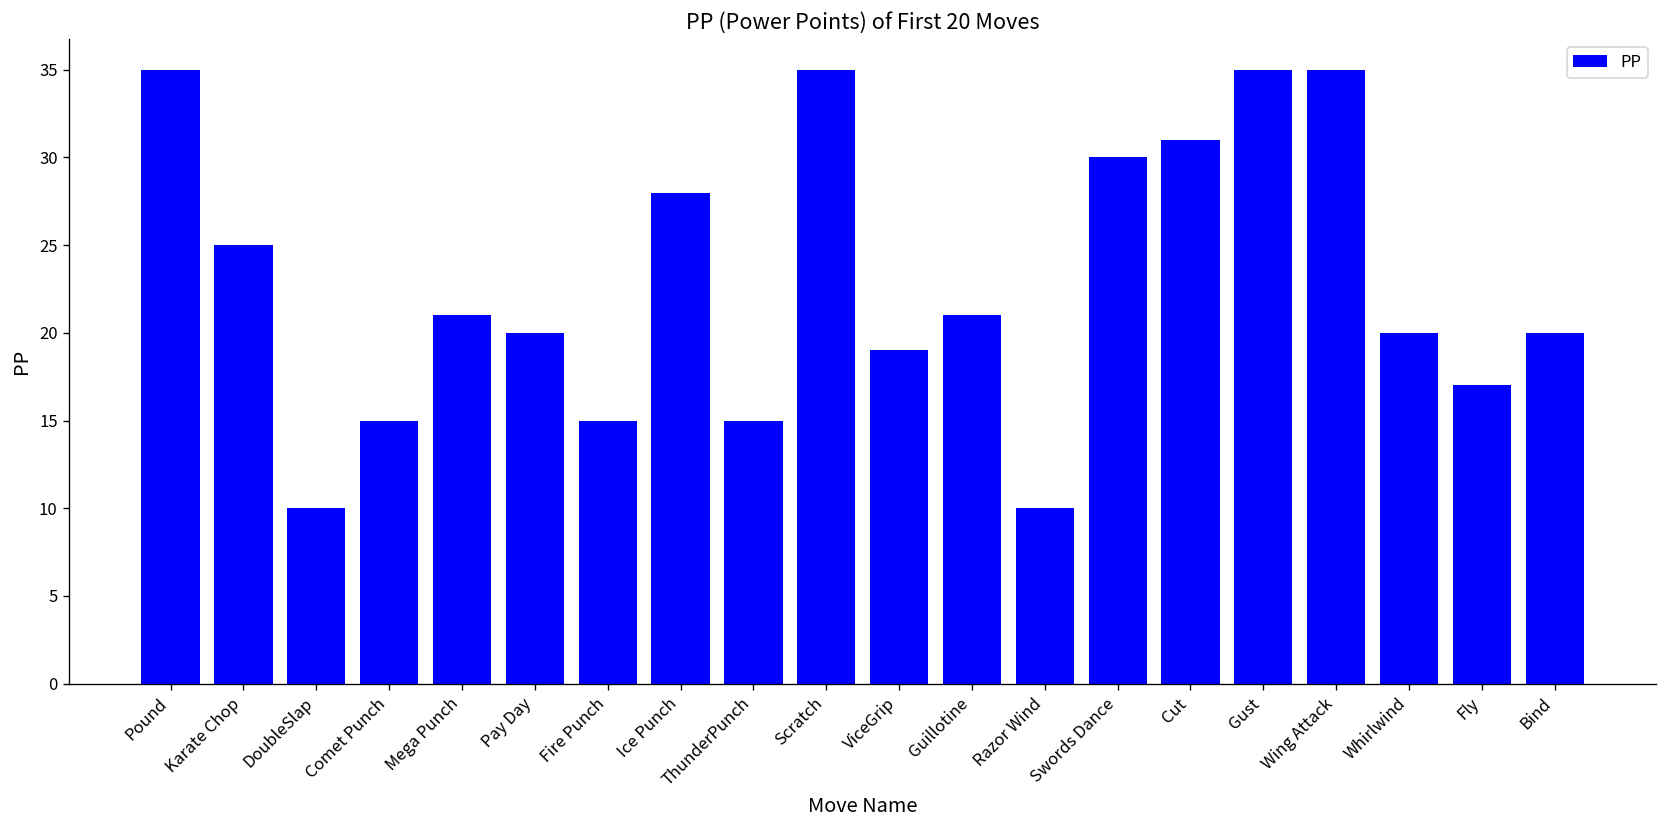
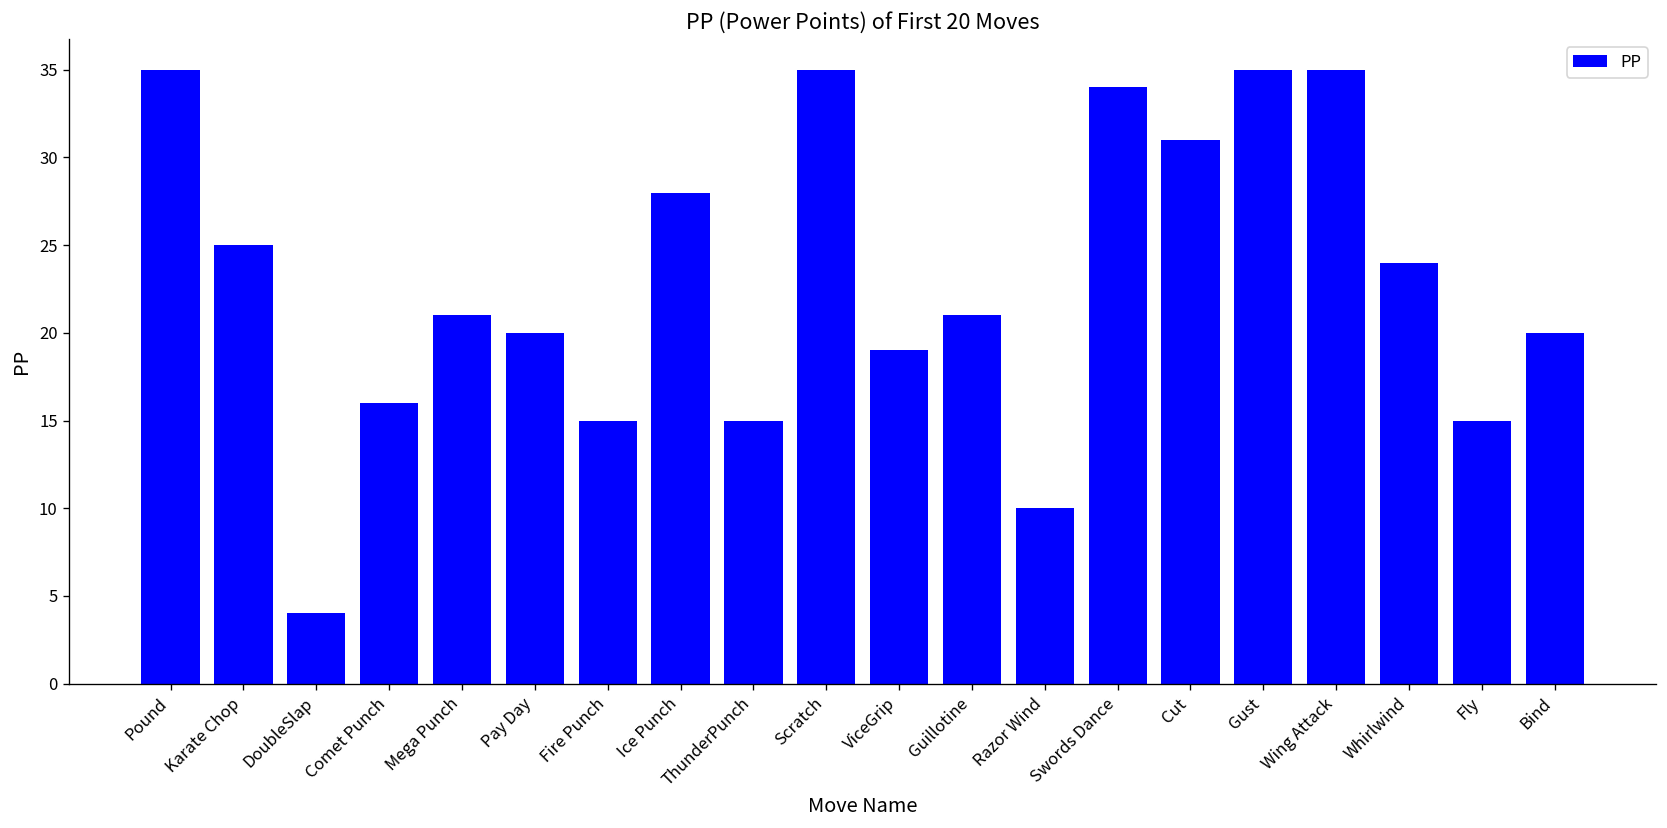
DoubleSlap: 10 -> 4
Comet Punch: 15 -> 16
Swords Dance: 30 -> 34
Whirlwind: 20 -> 24
Fly: 17 -> 15
